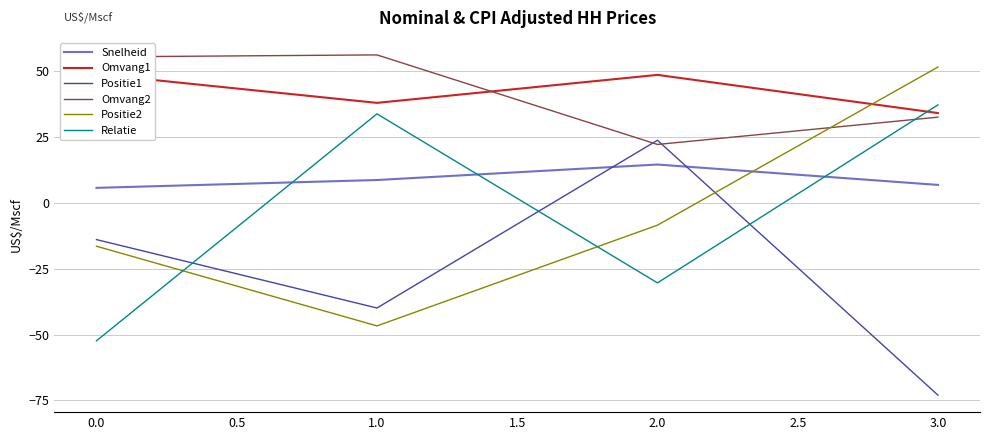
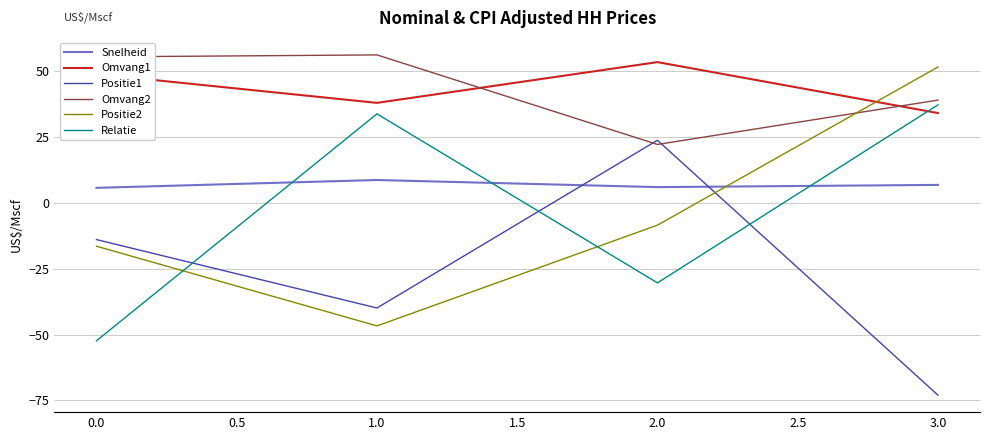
Snelheid, 2.0: 15 -> 6
Omvang1, 2.0: 49 -> 54
Omvang2, 3.0: 33 -> 39
